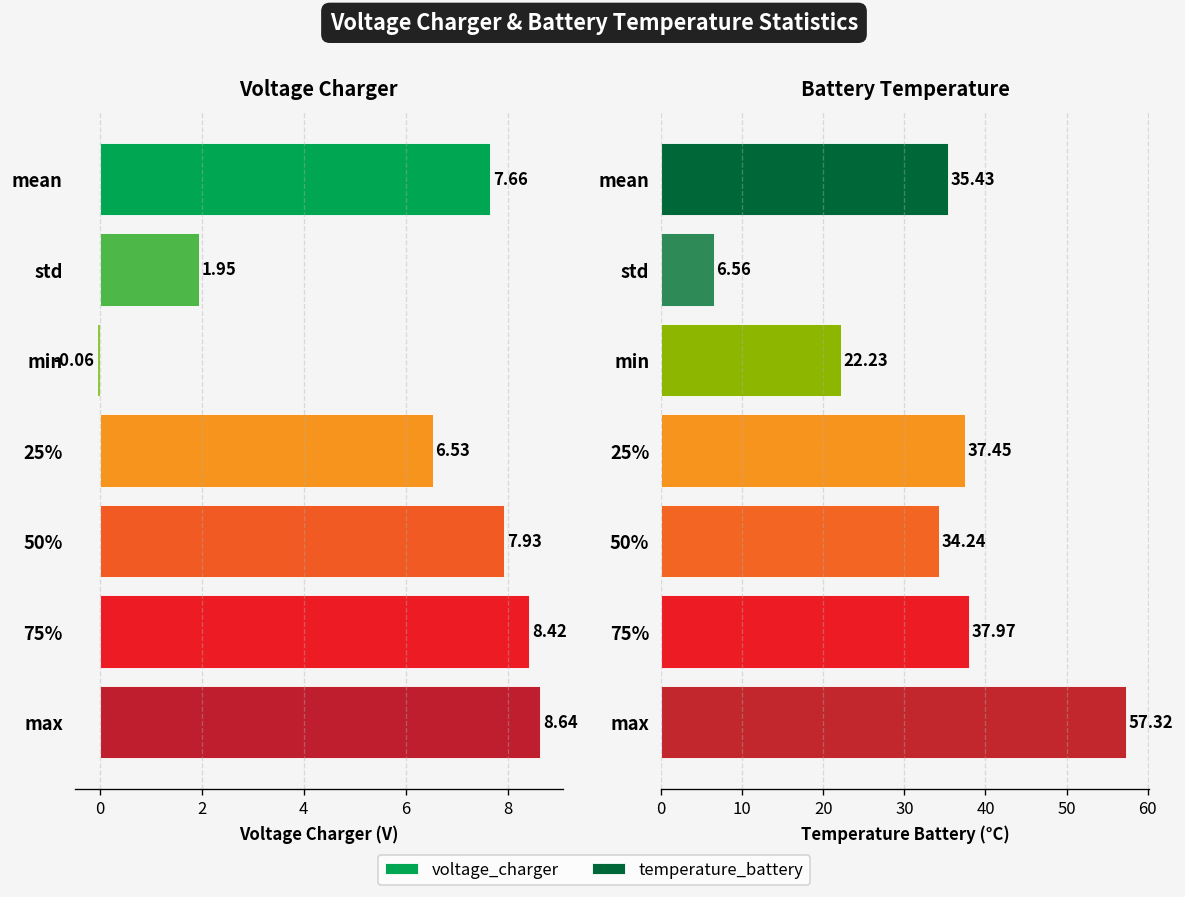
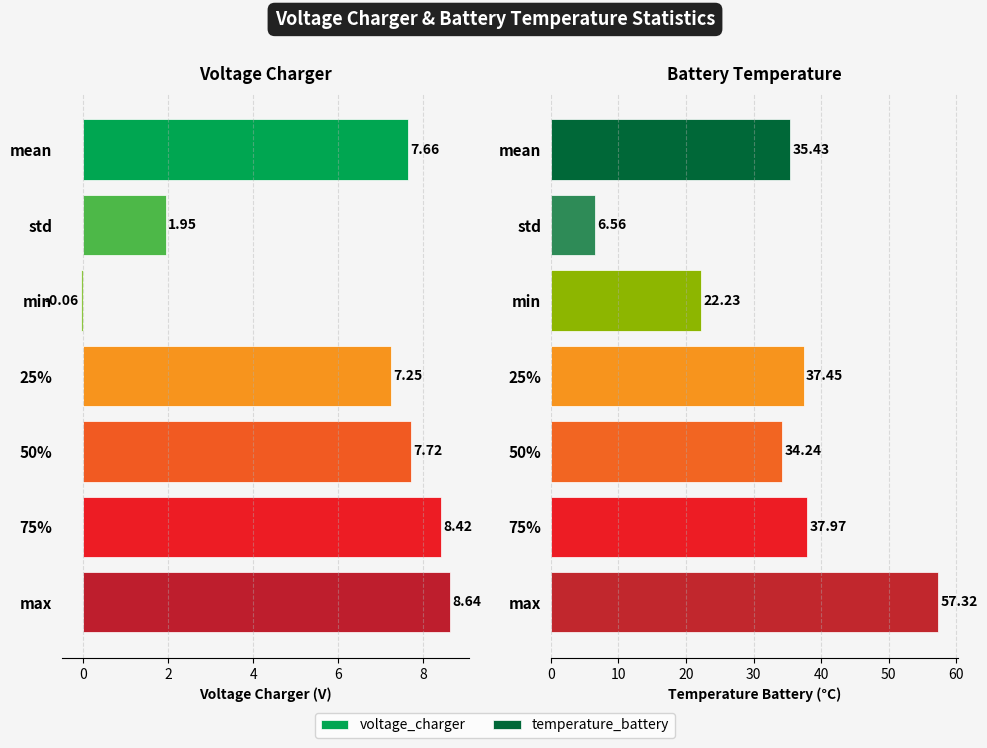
Voltage Charger, 25%: 6.53 -> 7.25
Voltage Charger, 50%: 7.93 -> 7.72
